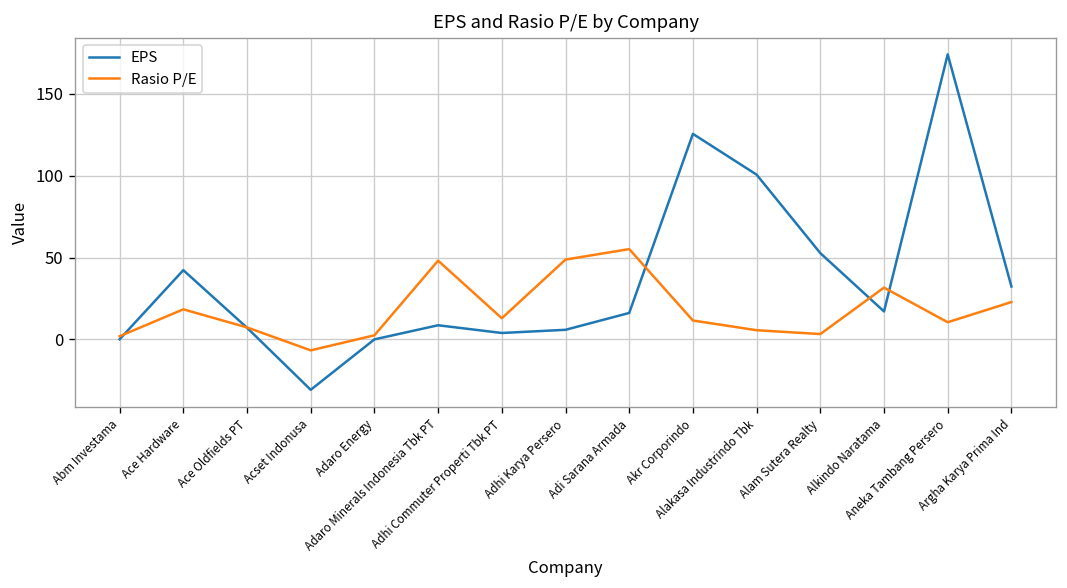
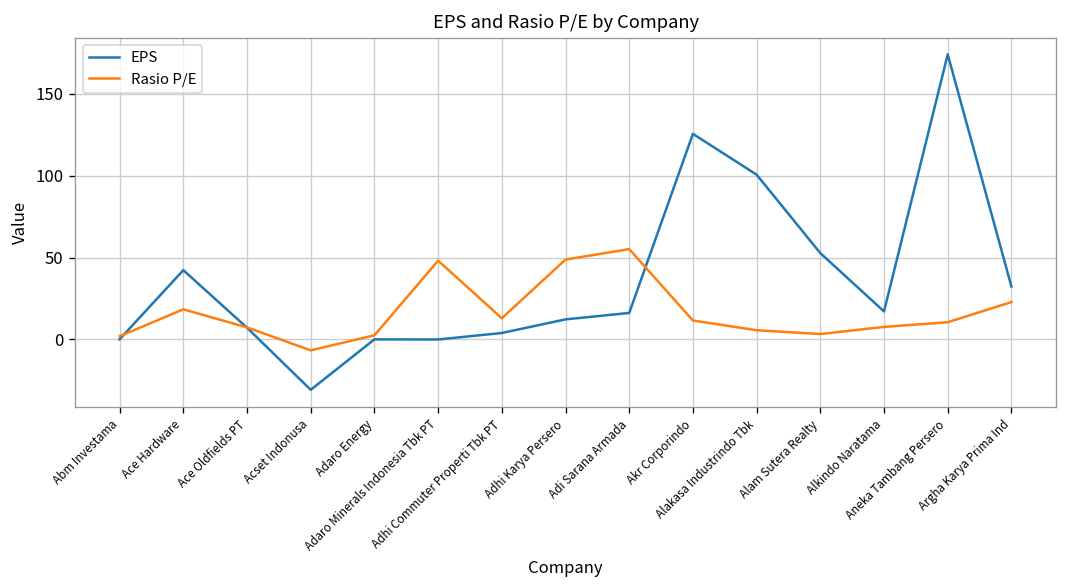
EPS, Adaro Minerals Indonesia Tbk PT: 9 -> 0
EPS, Adhi Karya Persero: 6 -> 12
Rasio P/E, Alkindo Naratama: 32 -> 8
